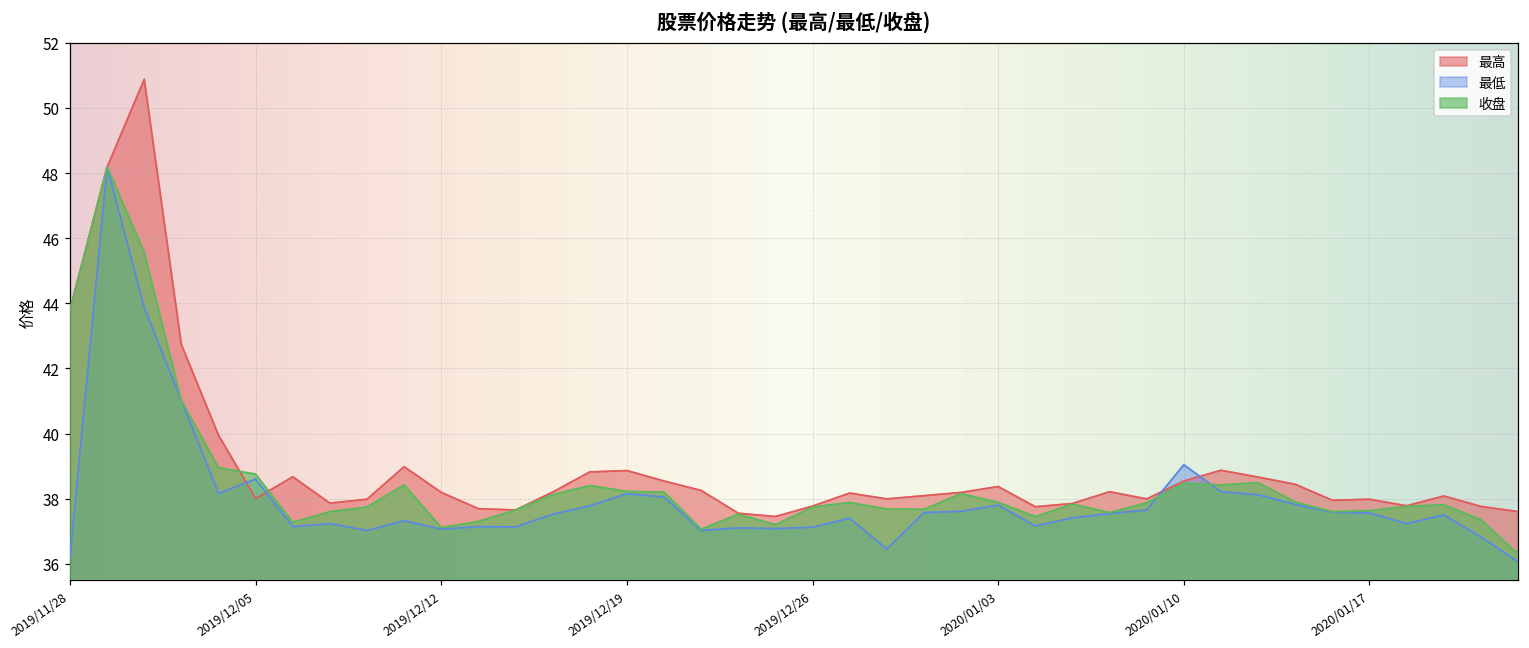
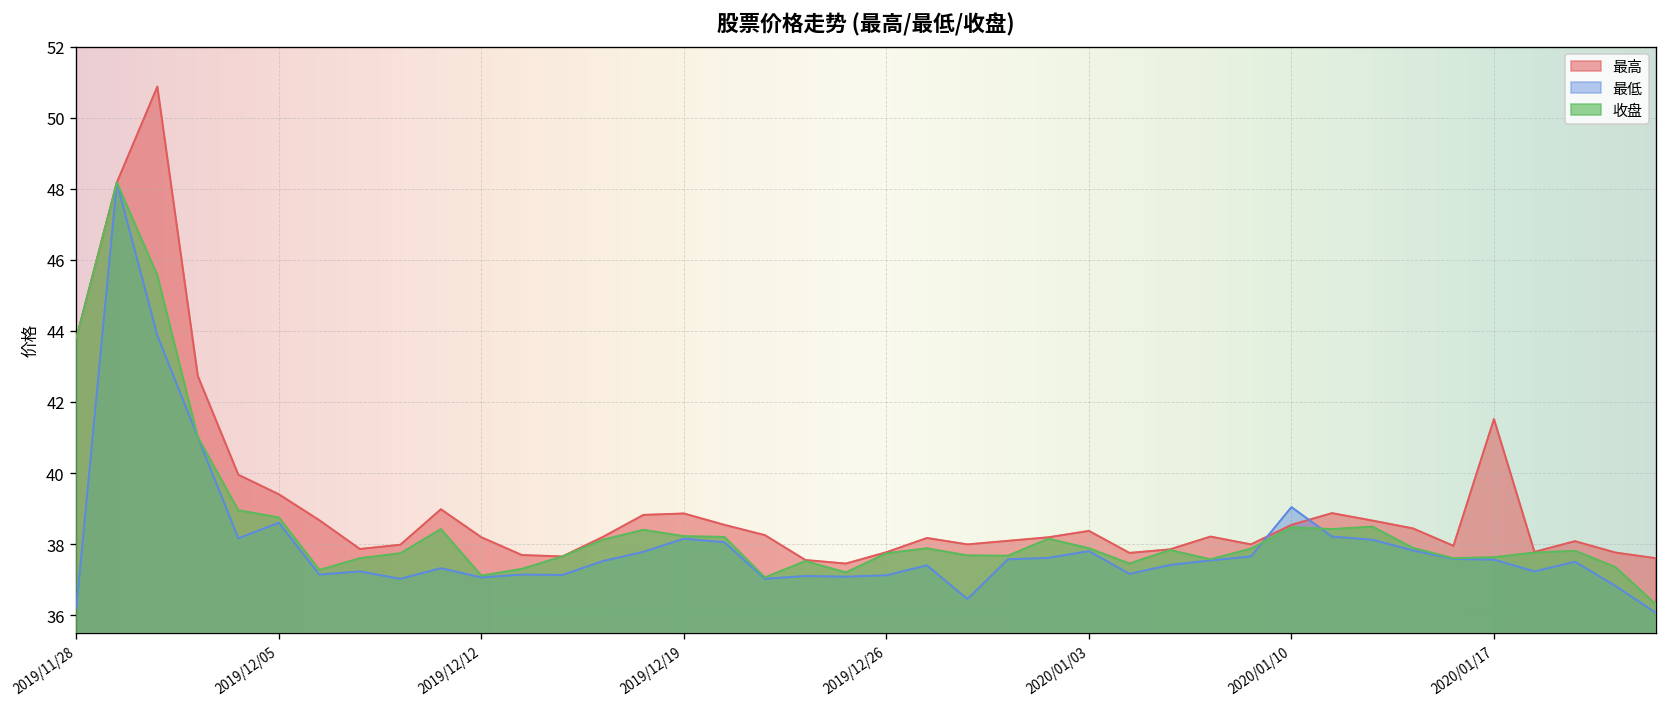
最高, 2019/12/05: 38.0 -> 39.4
最高, 2020/01/17: 38.0 -> 41.5
